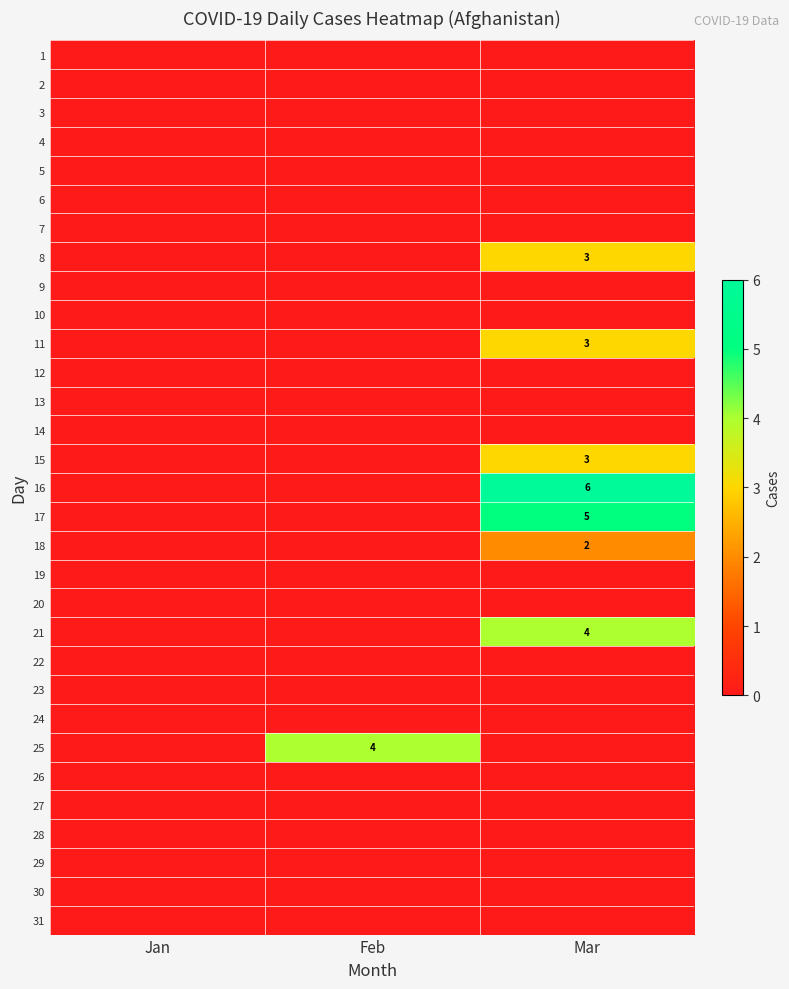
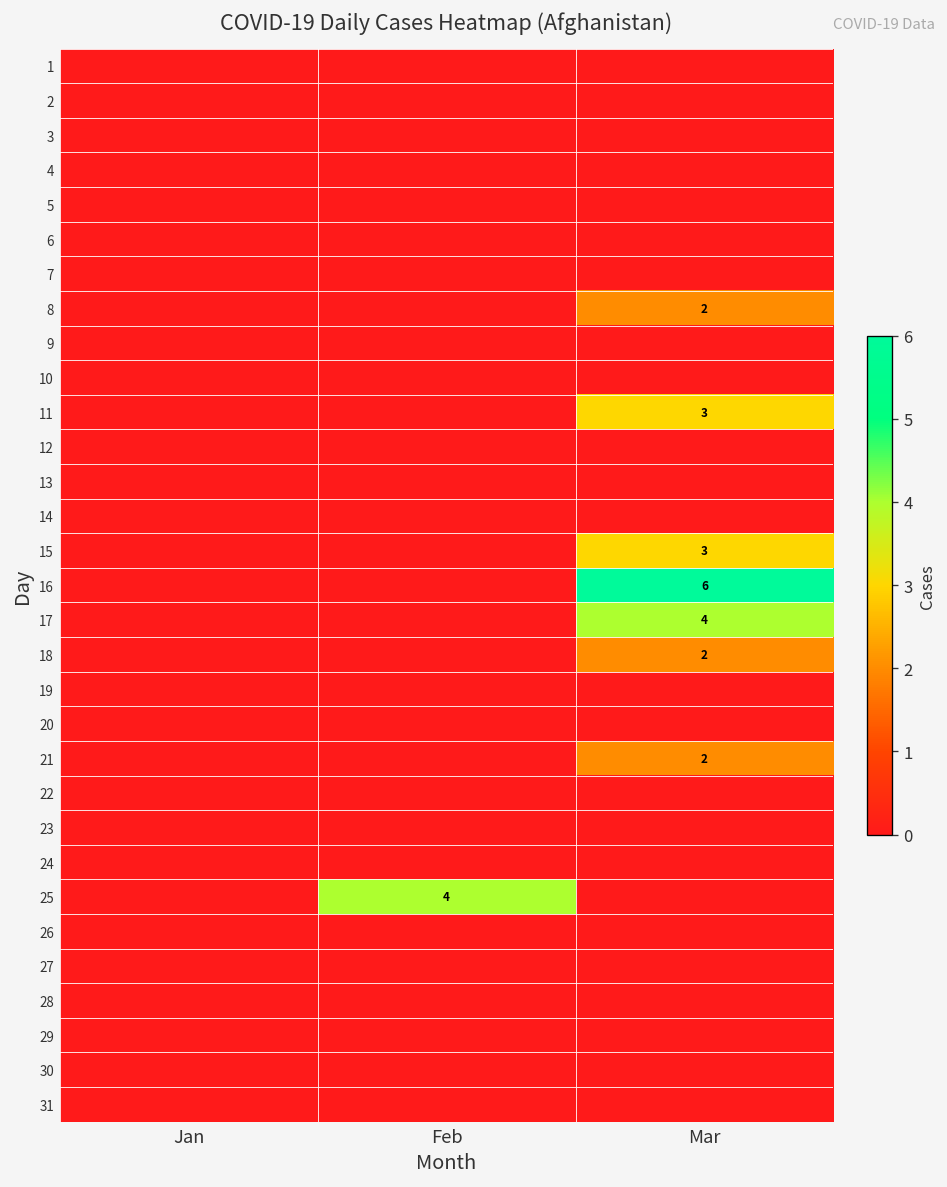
8, Mar: 3 -> 2
17, Mar: 5 -> 4
21, Mar: 4 -> 2
